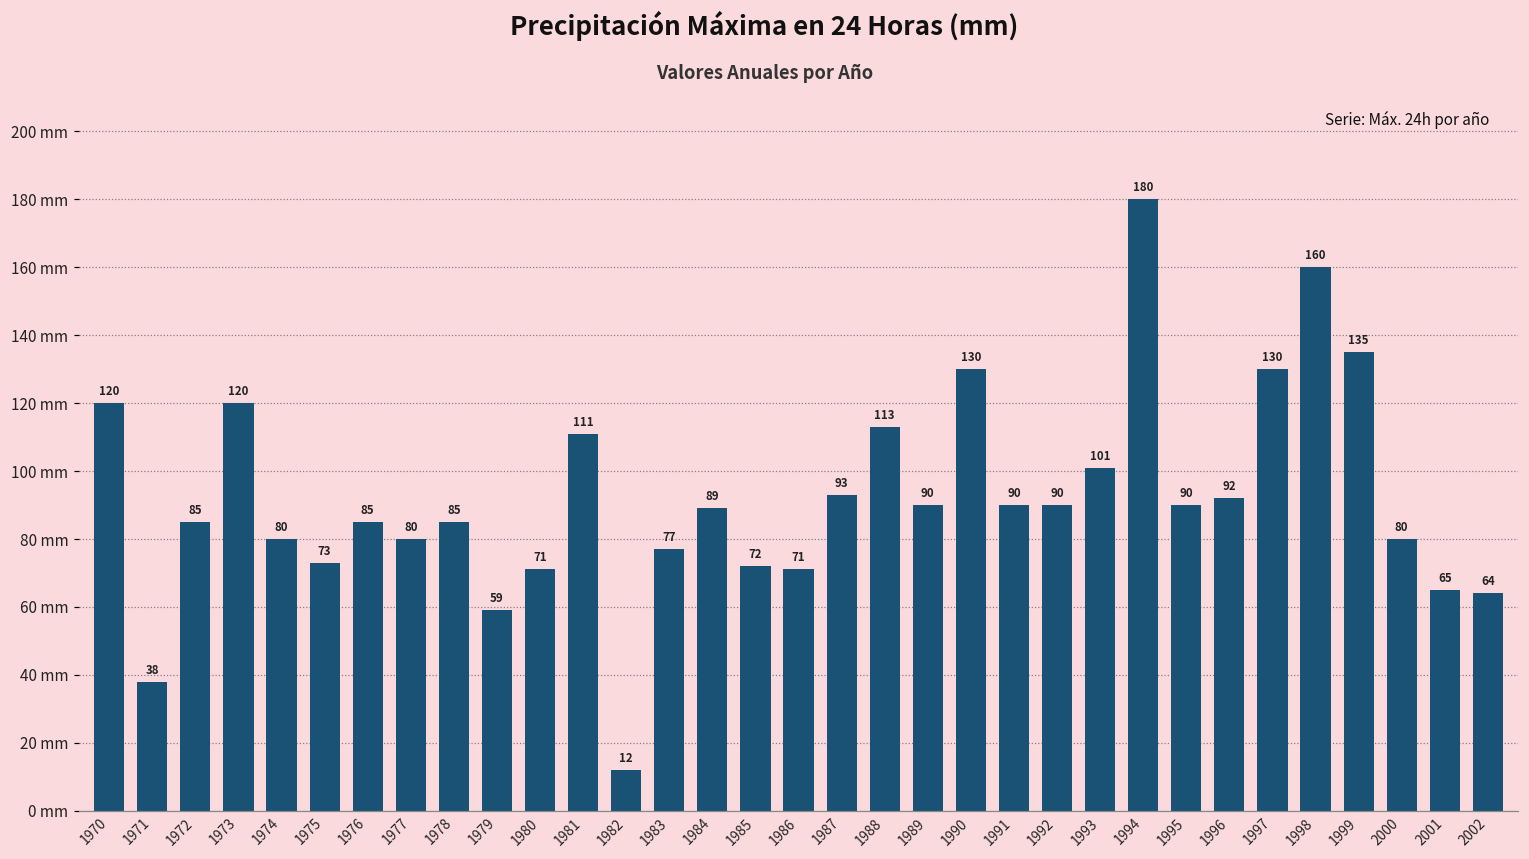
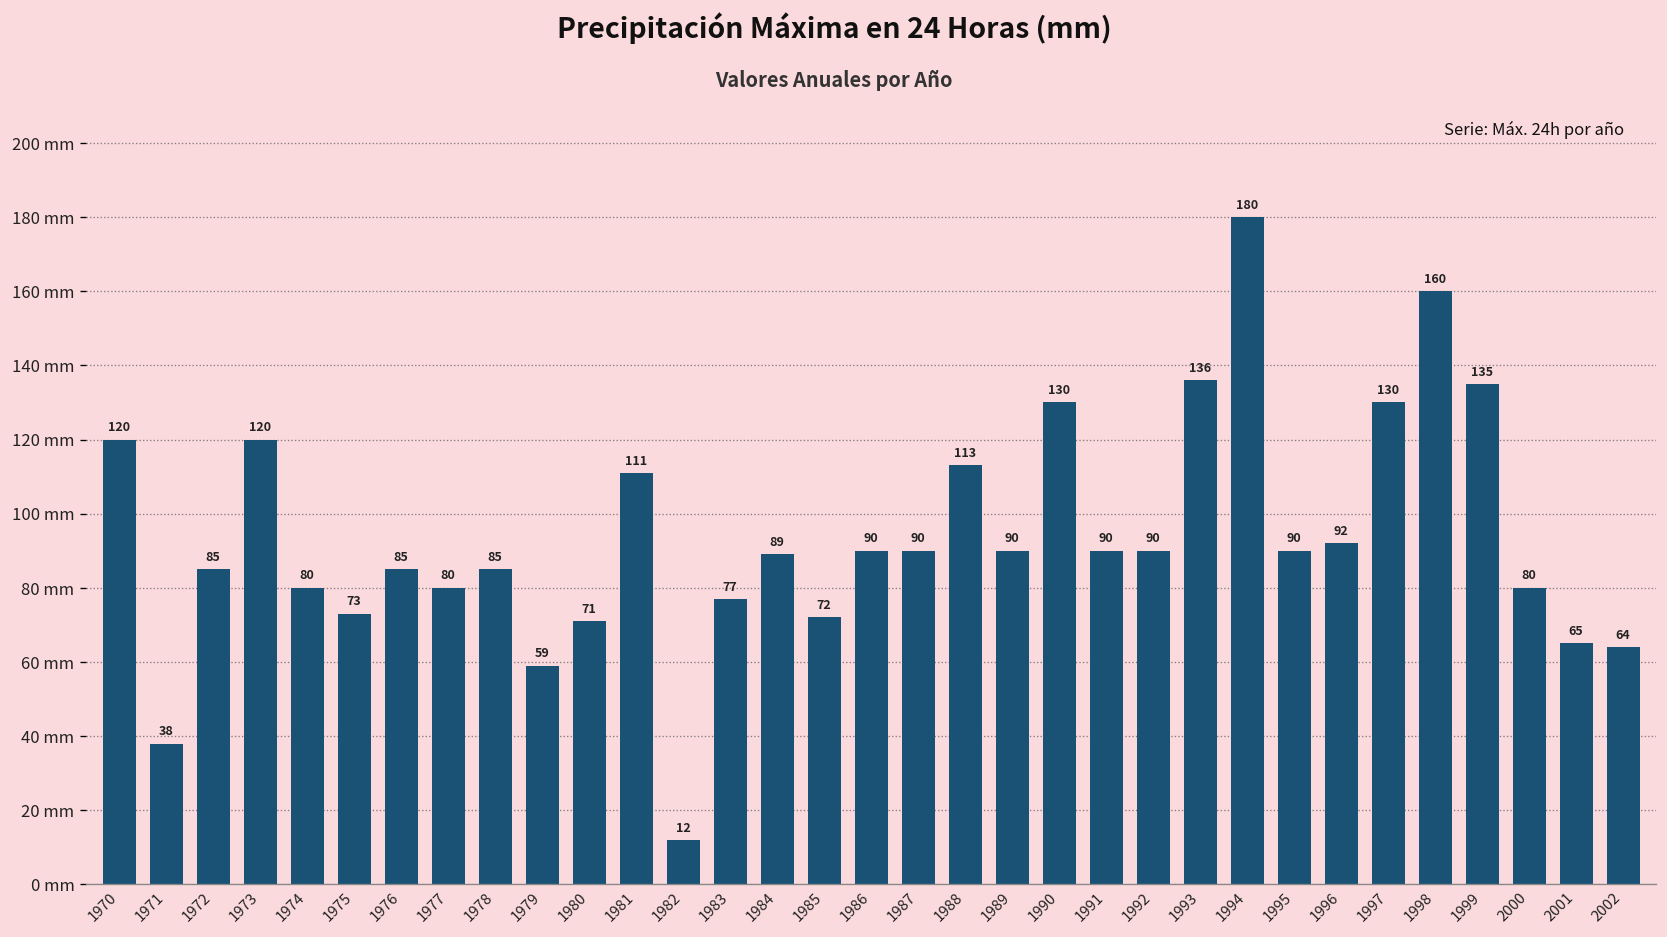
1986: 71 -> 90
1987: 93 -> 90
1993: 101 -> 136
